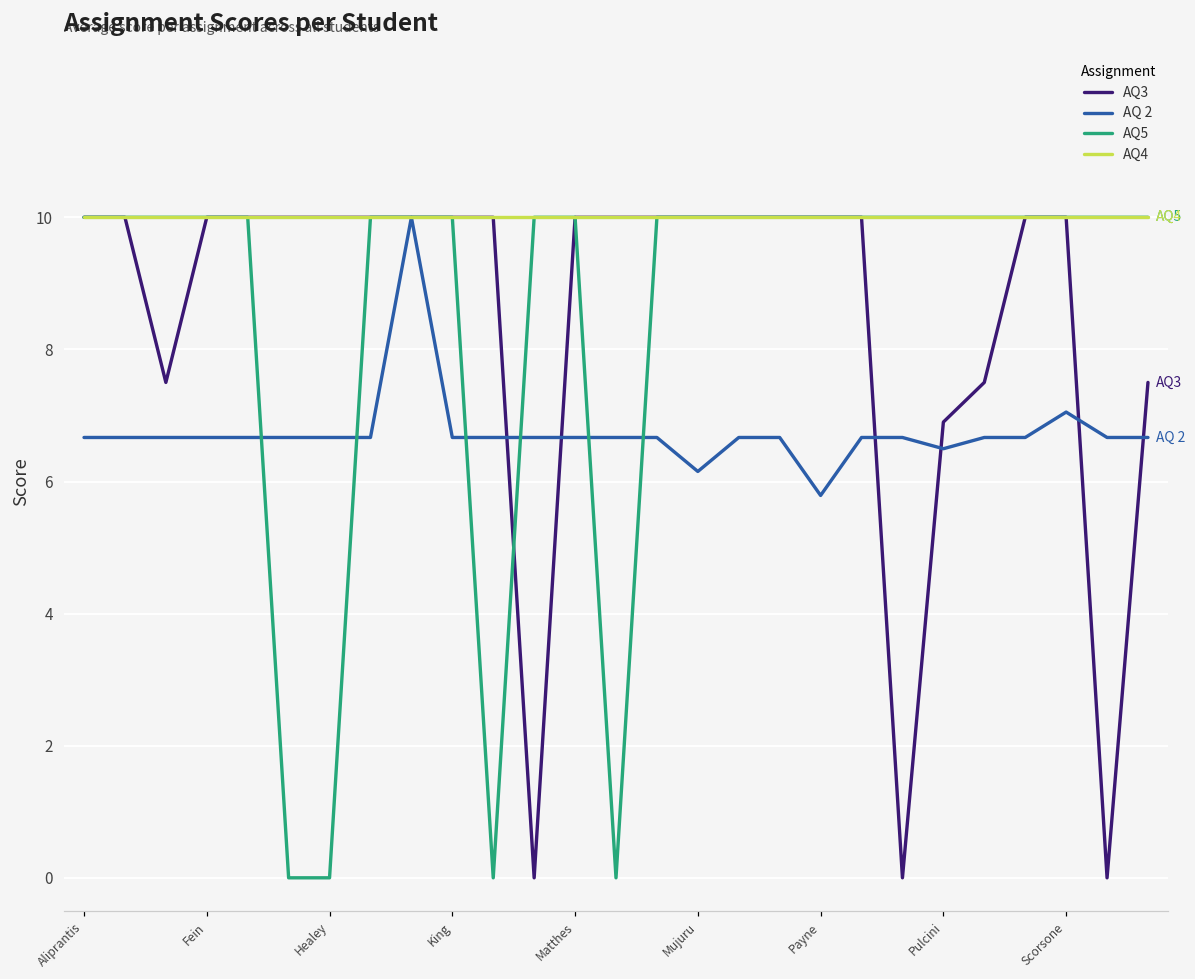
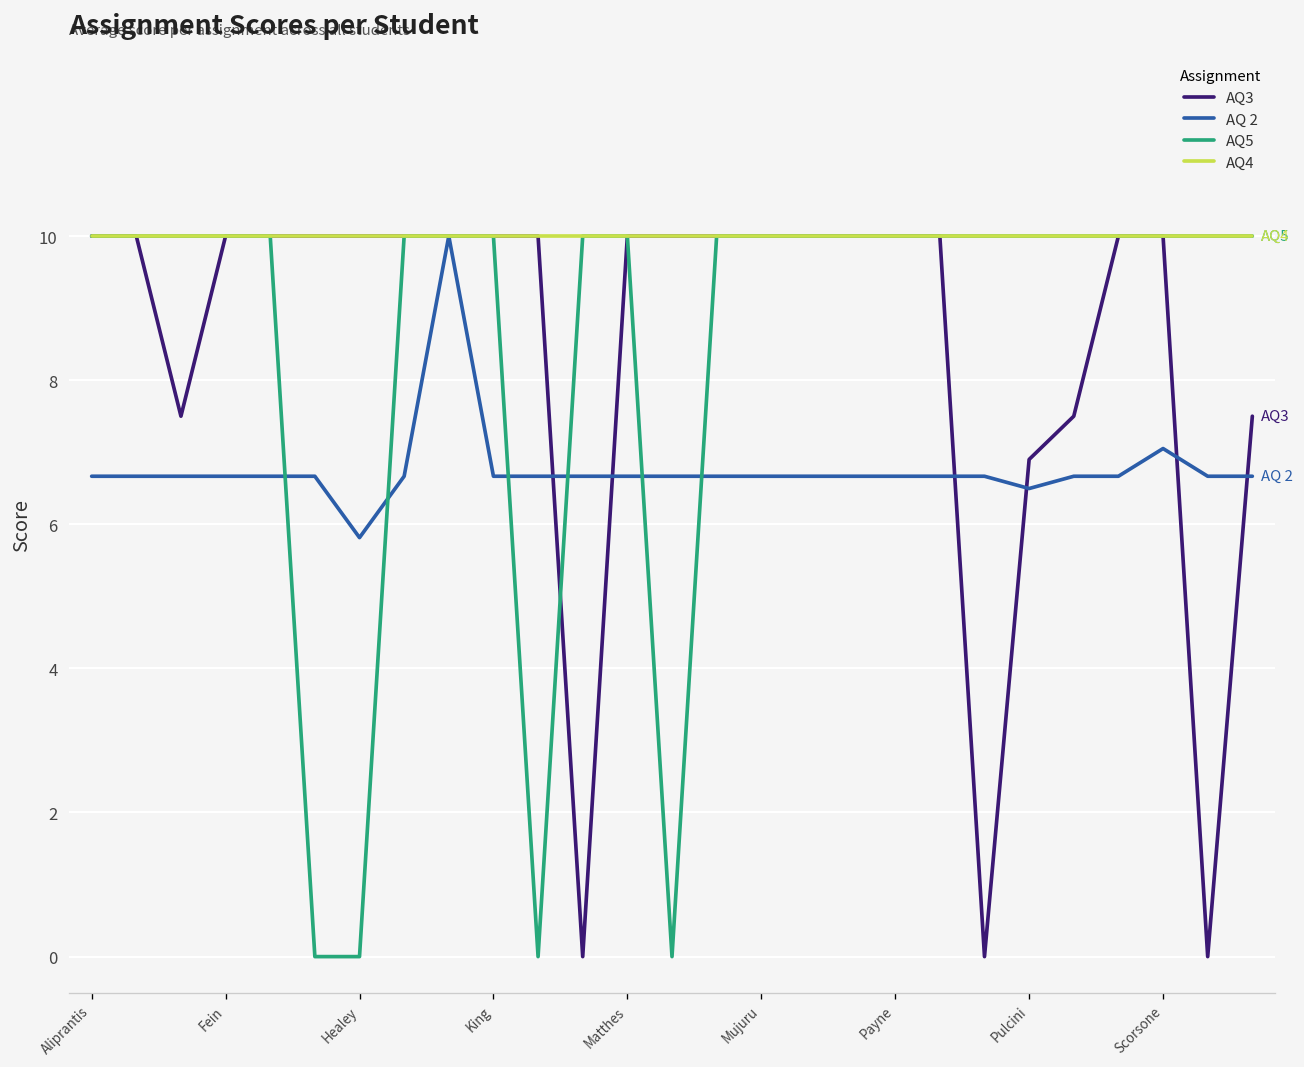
AQ 2, Healey: 6.7 -> 5.8
AQ 2, Mujuru: 6.2 -> 6.7
AQ 2, Payne: 5.8 -> 6.7
